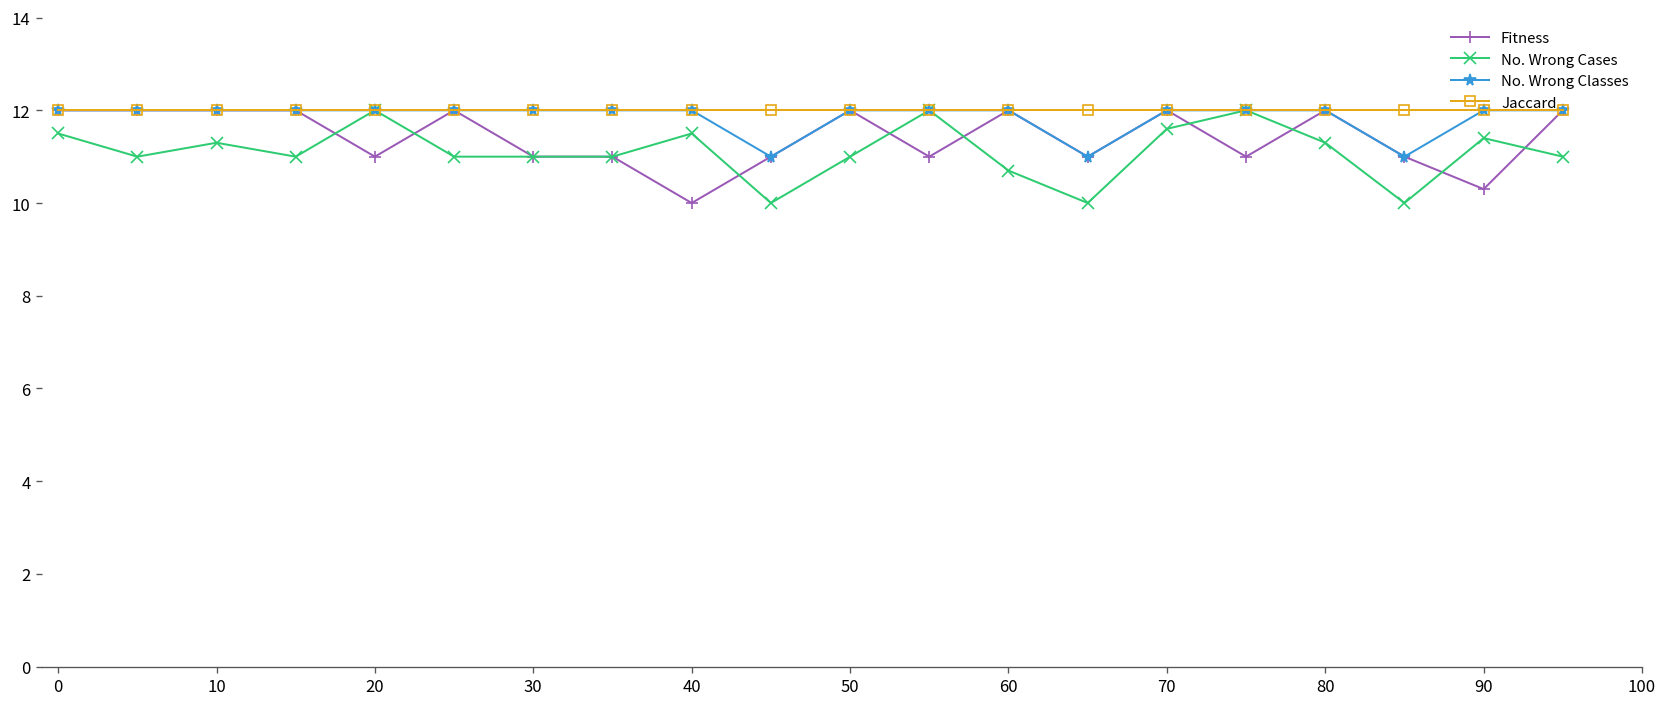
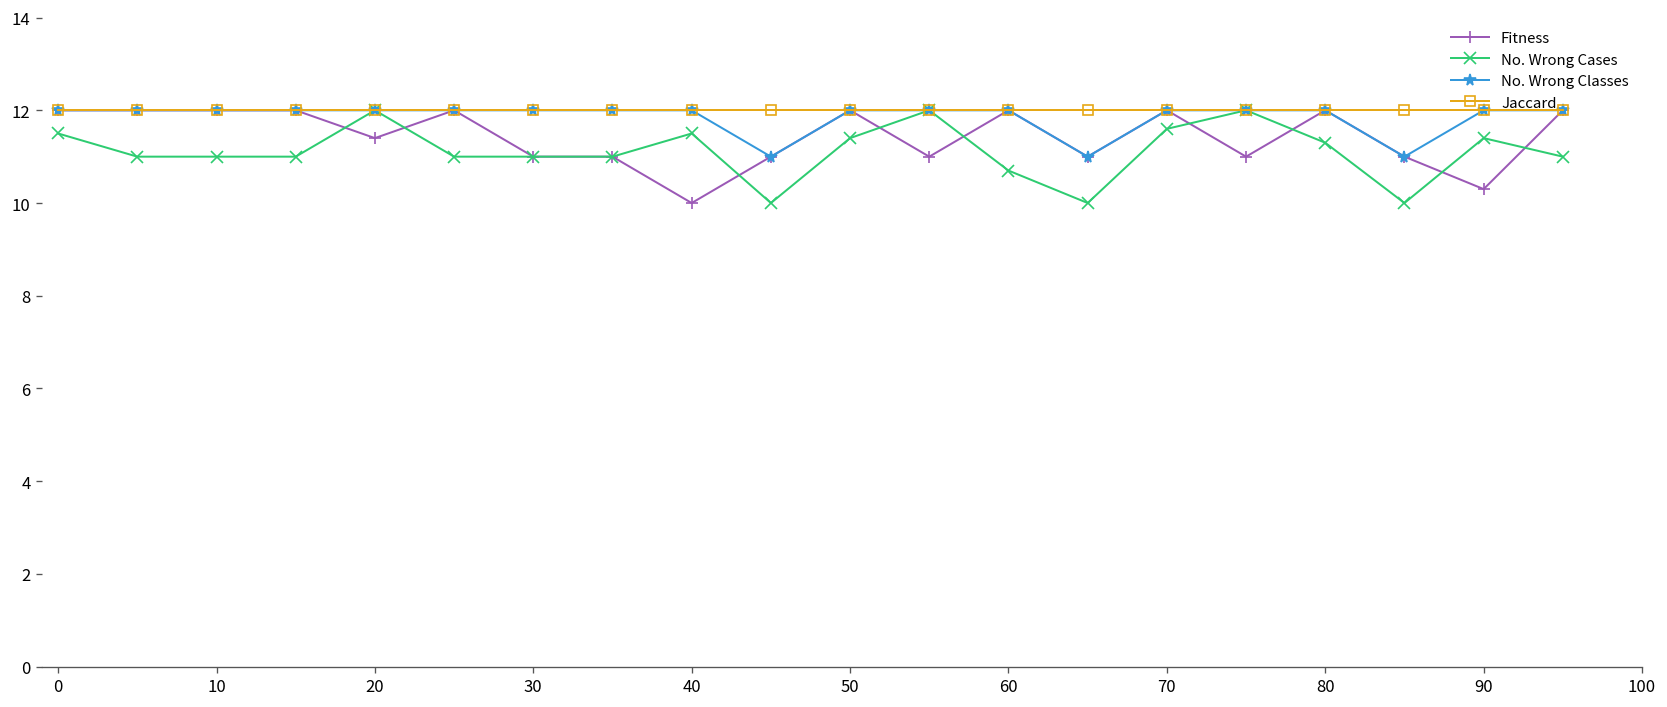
No. Wrong Cases, 10: 11.3 -> 11.0
Fitness, 20: 11.0 -> 11.4
No. Wrong Cases, 50: 11.0 -> 11.4
